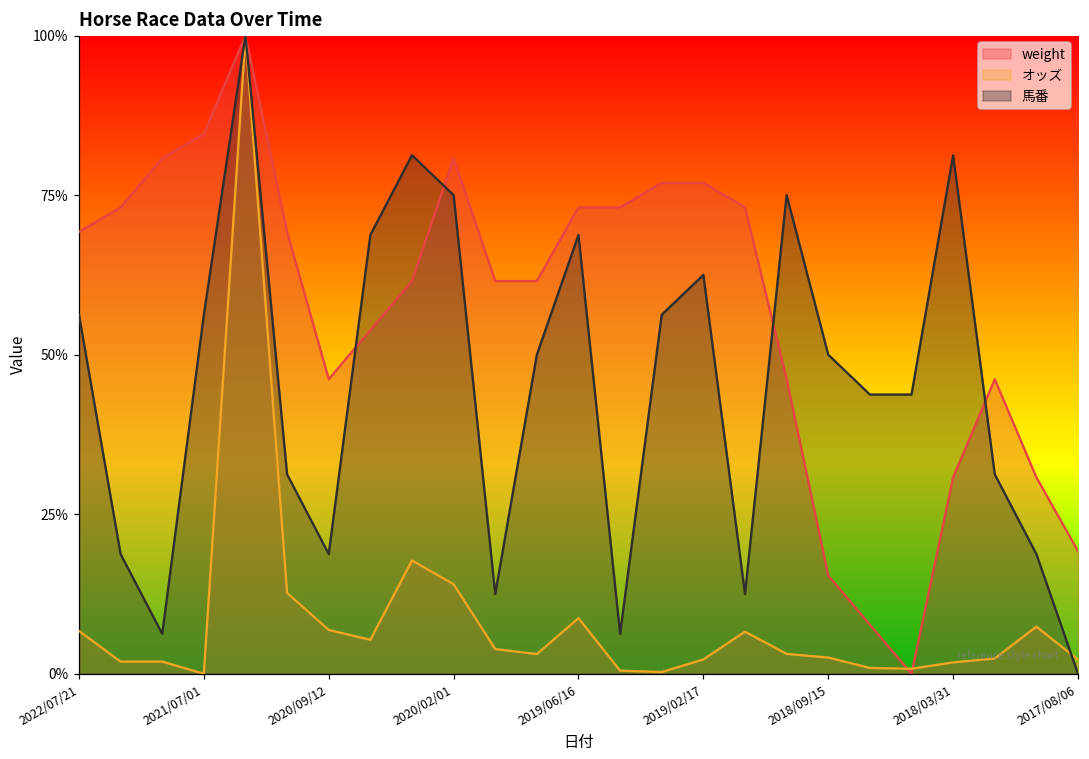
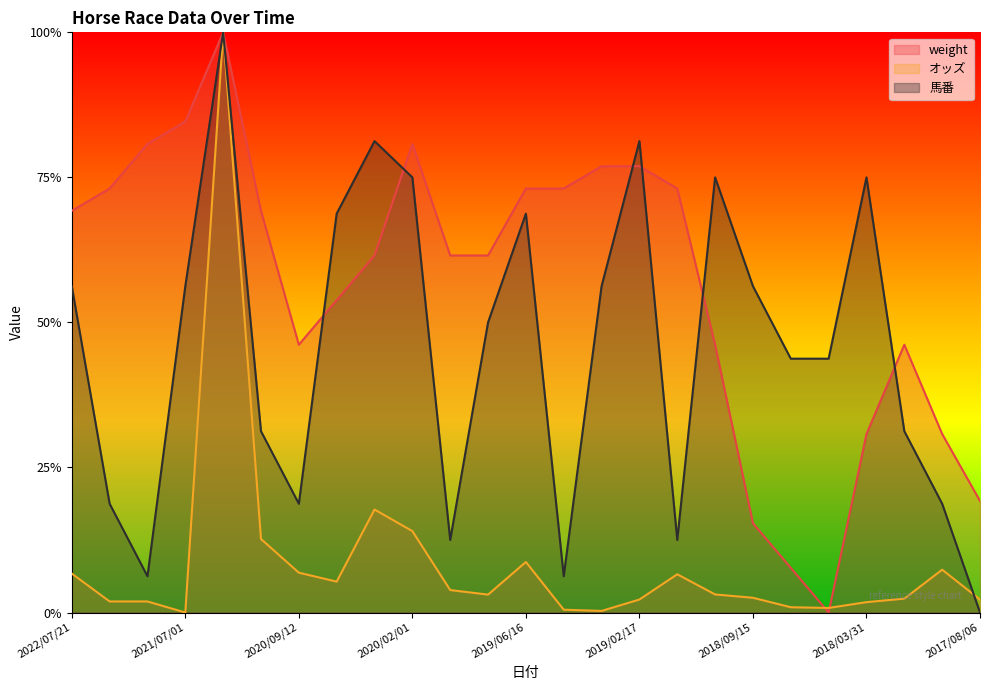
馬番, 2019/02/17: 63% -> 81%
馬番, 2018/09/15: 50% -> 56%
馬番, 2018/03/31: 81% -> 75%
